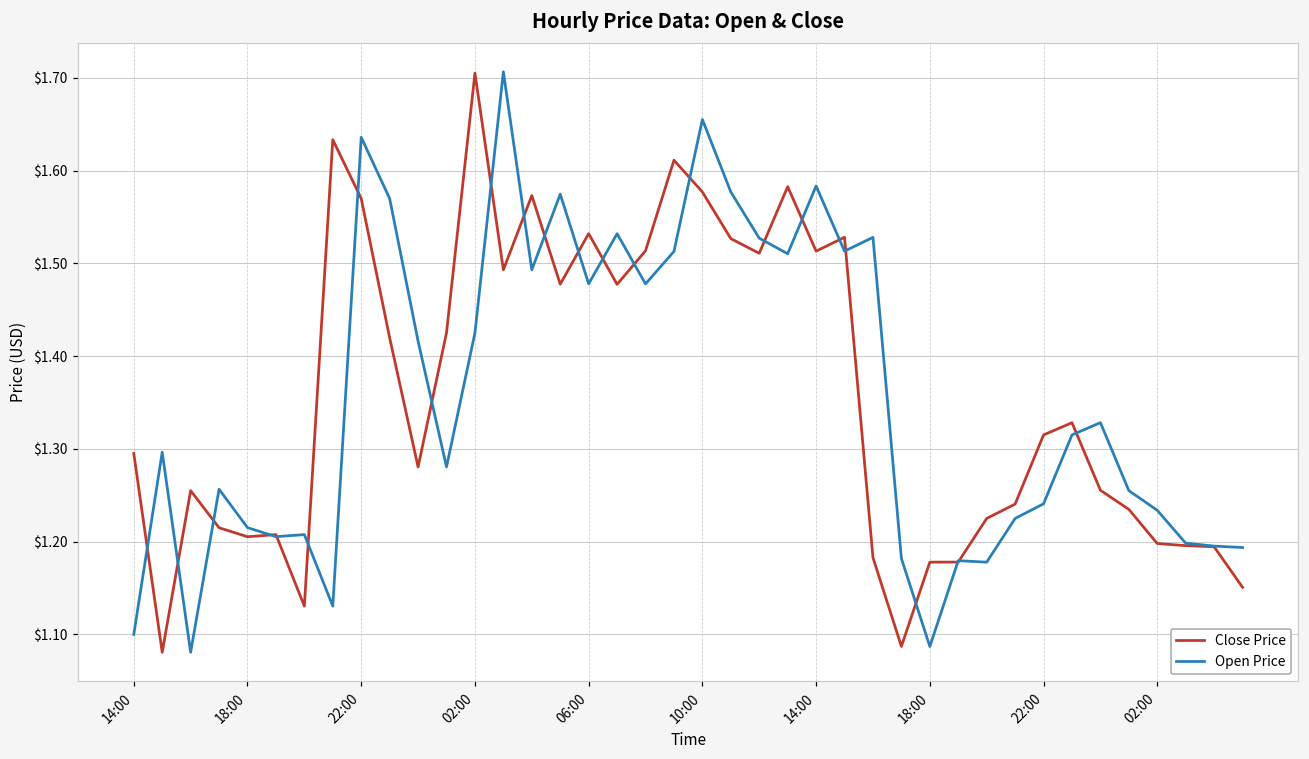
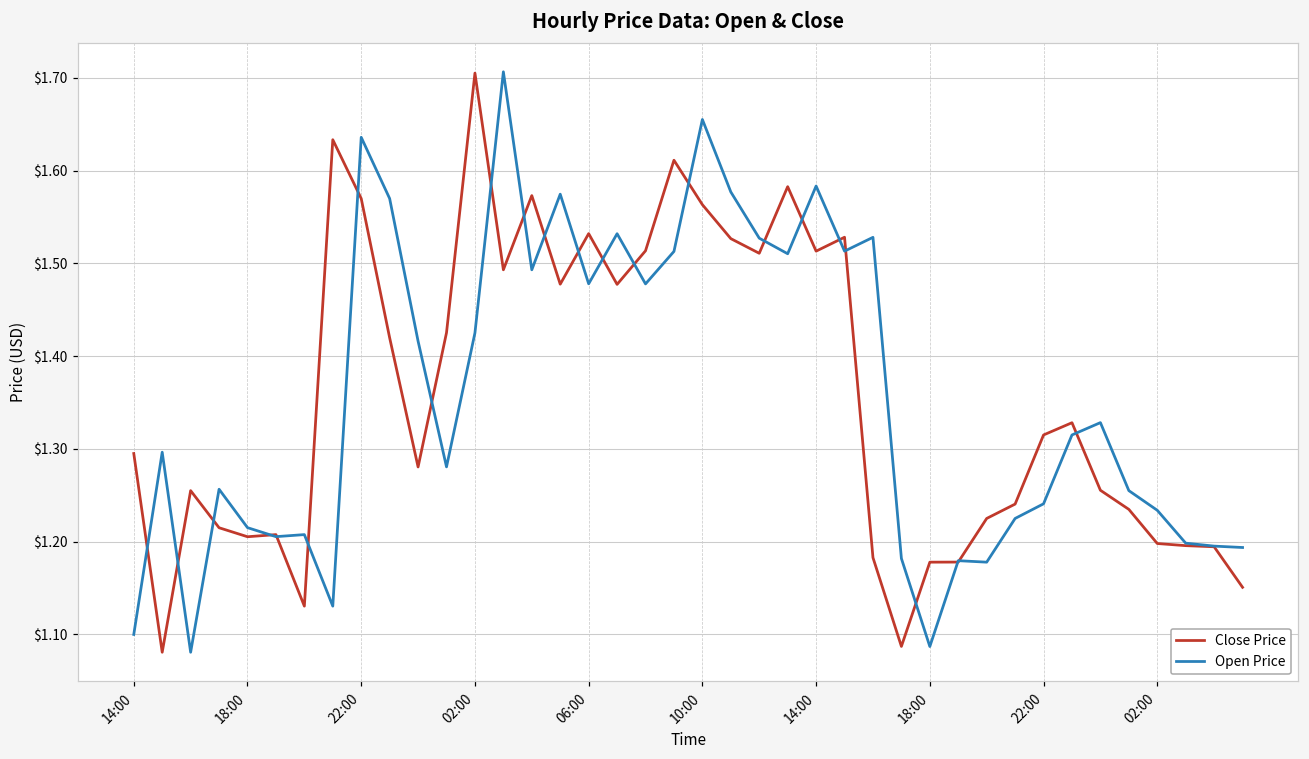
Close Price, 10:00: $1.58 -> $1.56
